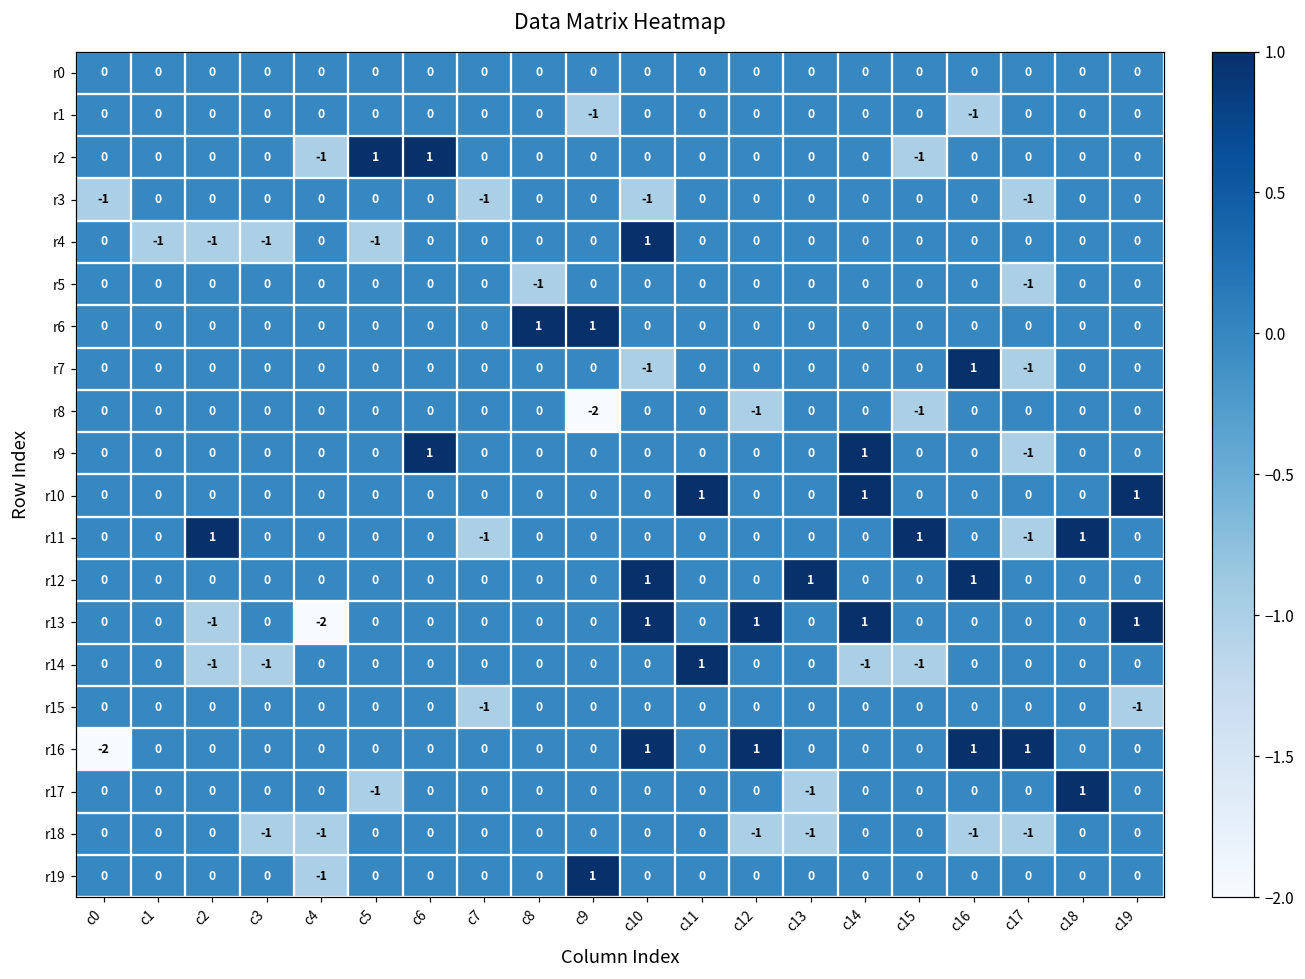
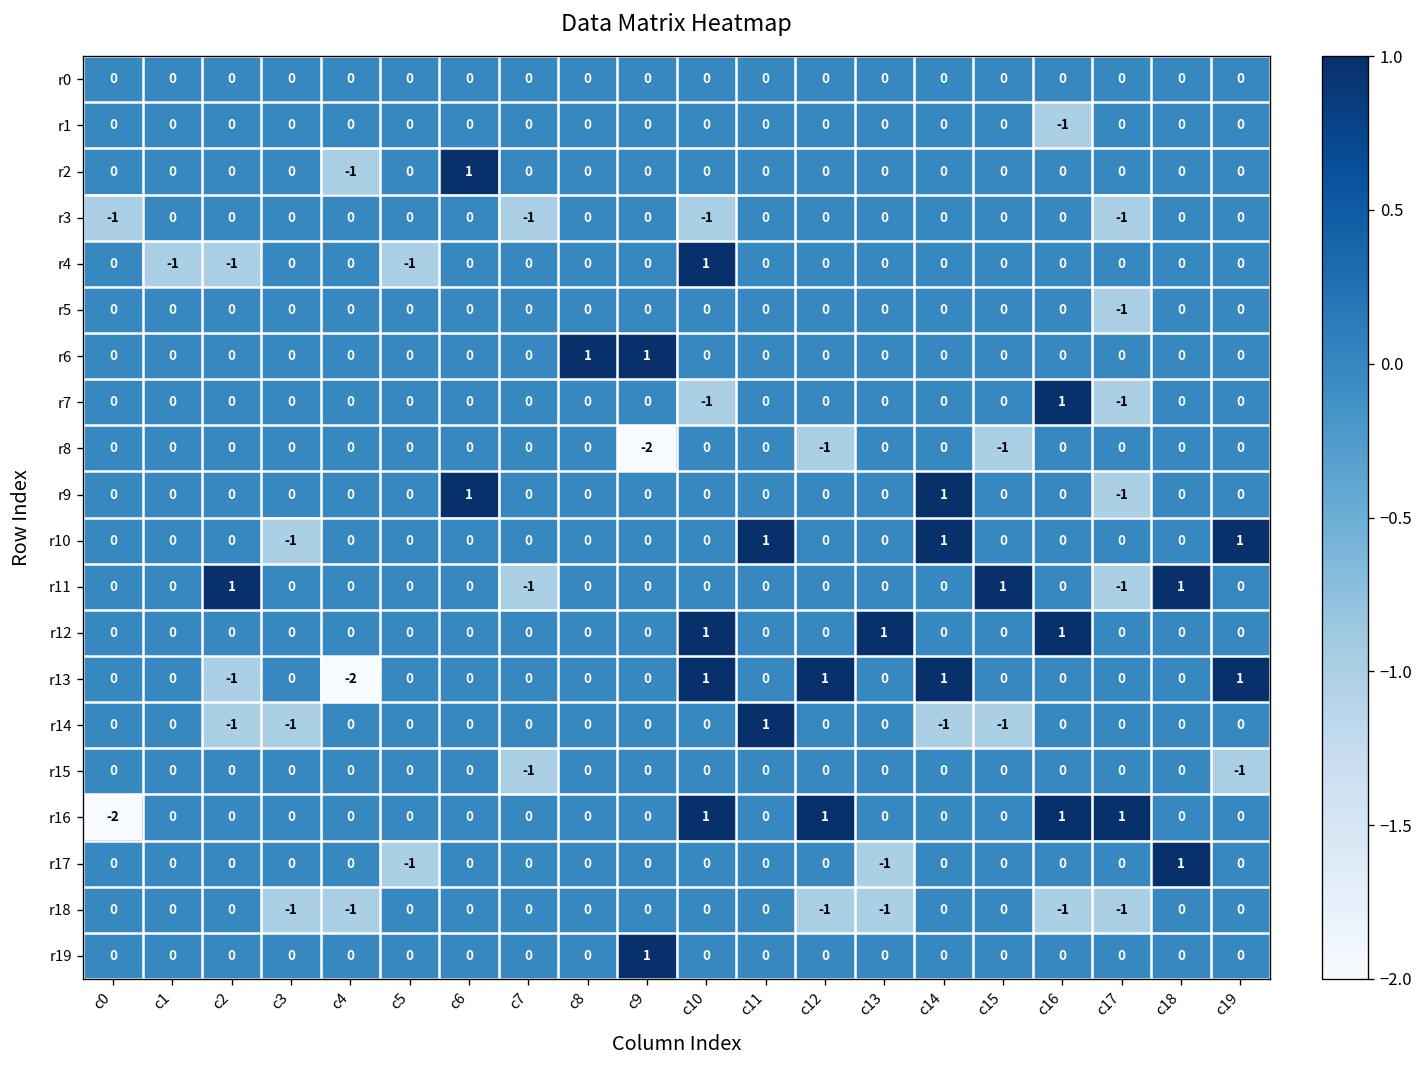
r1, c9: -1 -> 0
r2, c5: 1 -> 0
r2, c15: -1 -> 0
r4, c3: -1 -> 0
r5, c8: -1 -> 0
r10, c3: 0 -> -1
r19, c4: -1 -> 0
